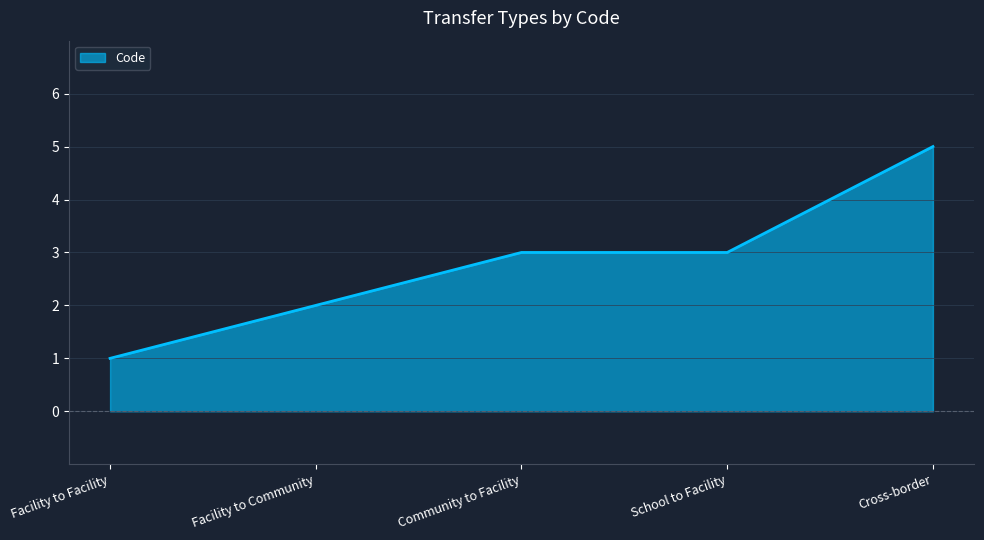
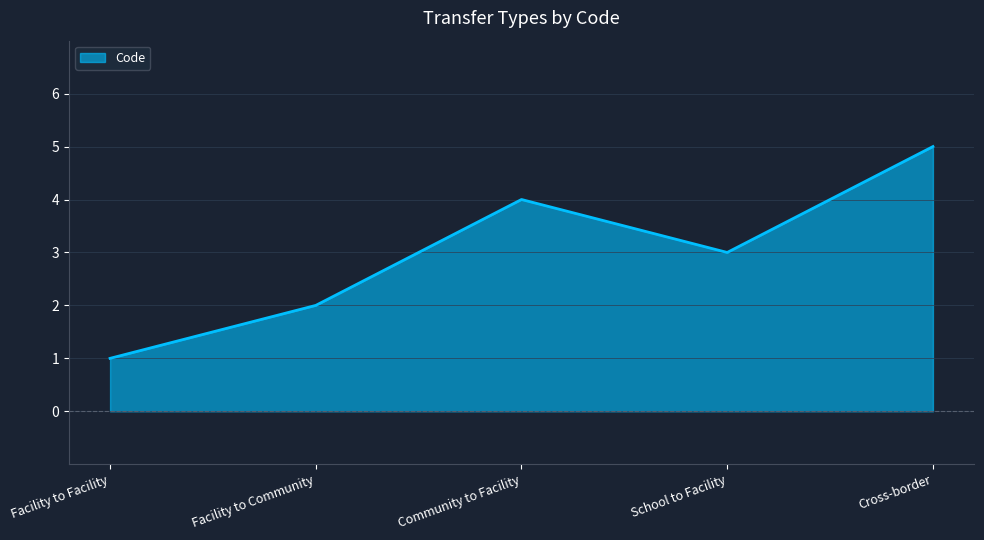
Community to Facility: 3 -> 4
